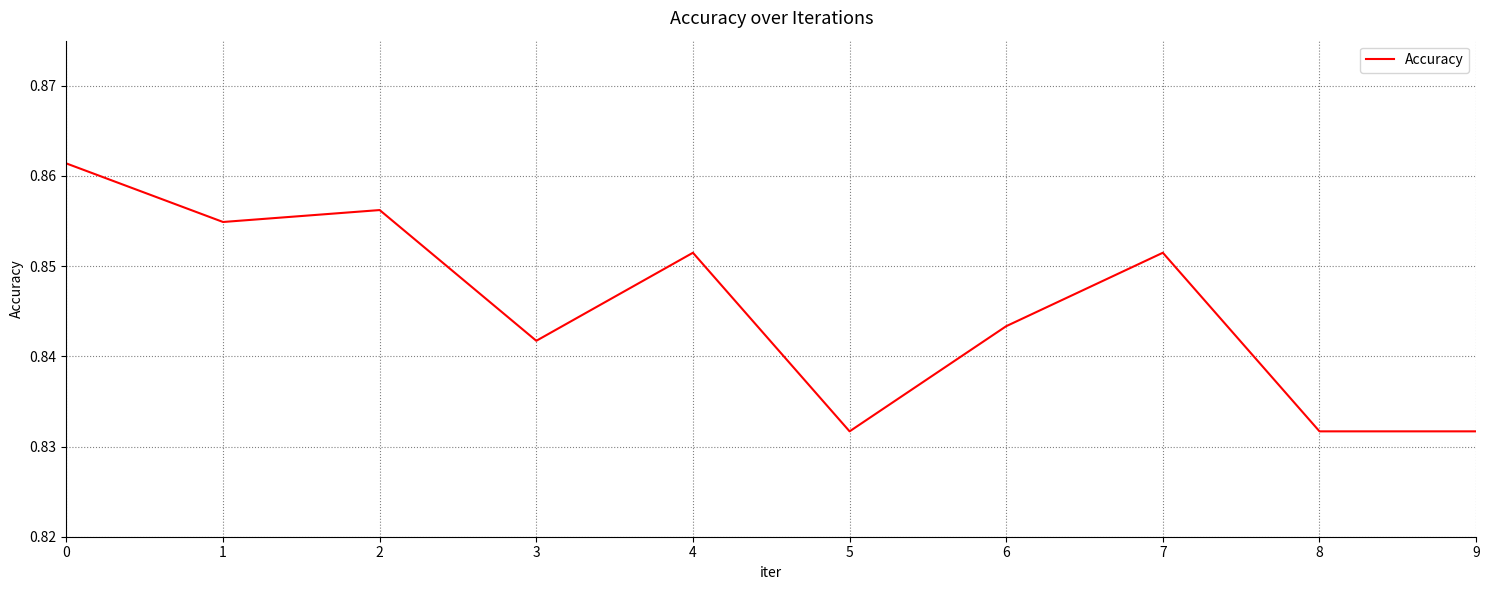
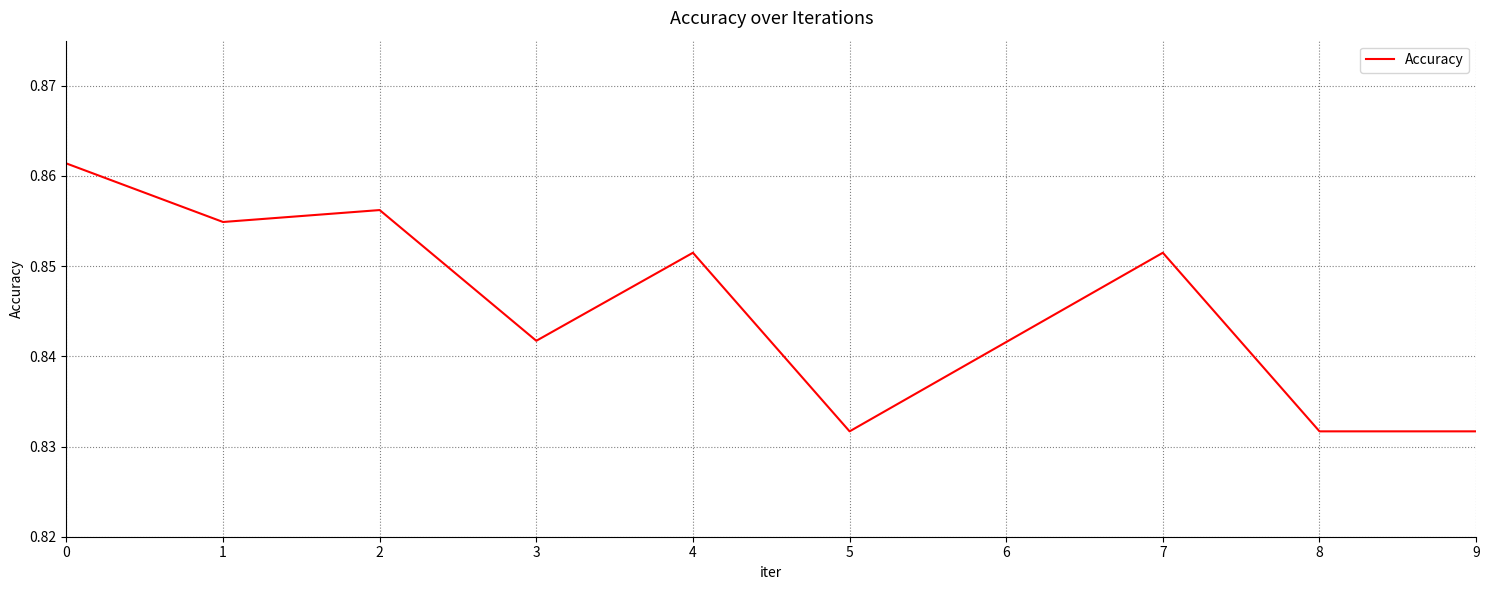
6: 0.843 -> 0.842
